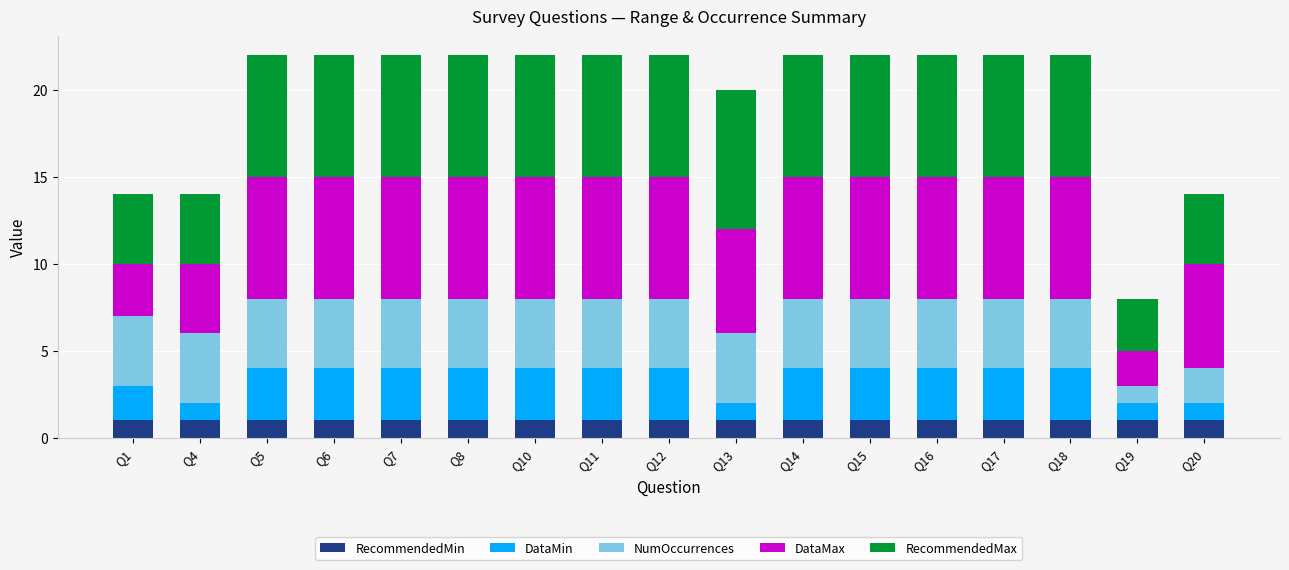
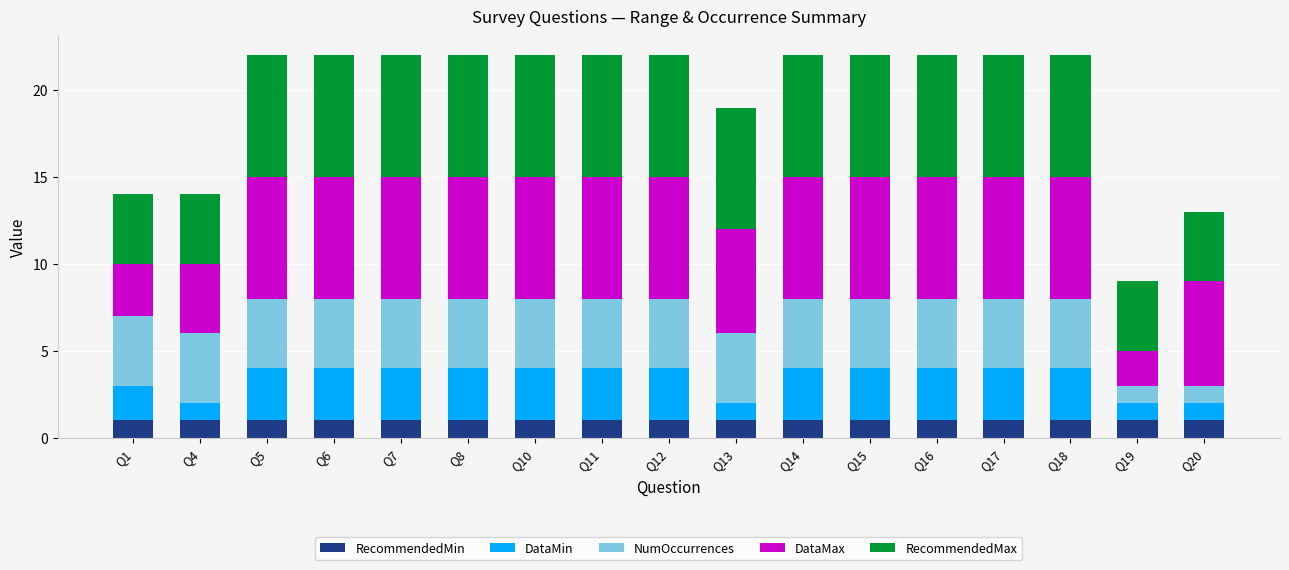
RecommendedMax, Q13: 8 -> 7
RecommendedMax, Q19: 3 -> 4
NumOccurrences, Q20: 2 -> 1
